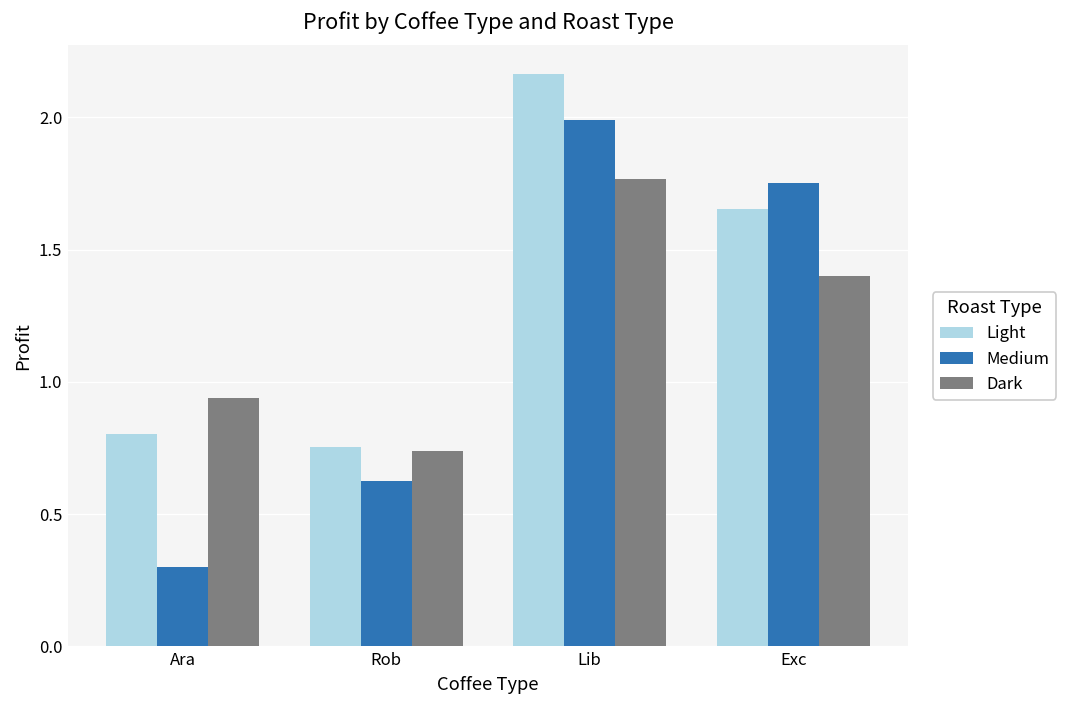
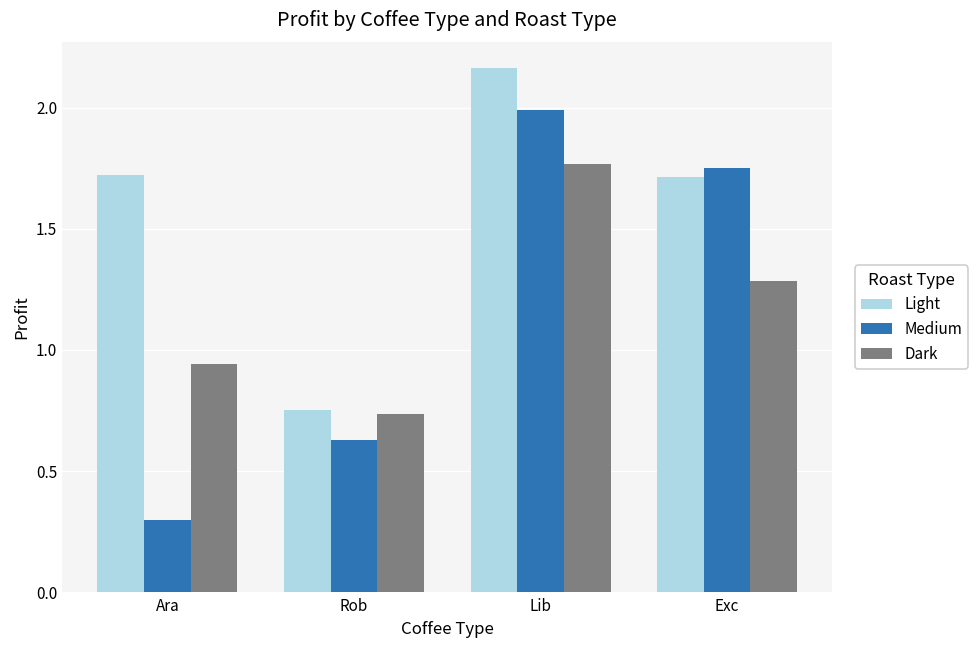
Light, Ara: 0.80 -> 1.72
Light, Exc: 1.65 -> 1.72
Dark, Exc: 1.40 -> 1.29
